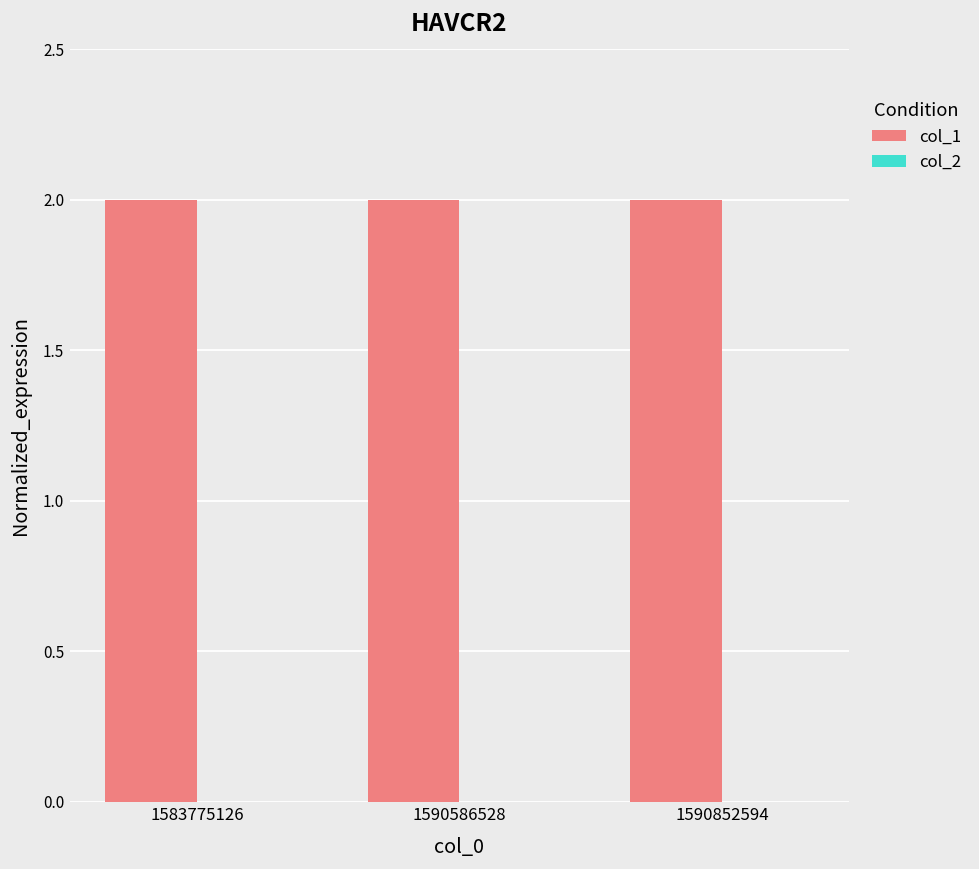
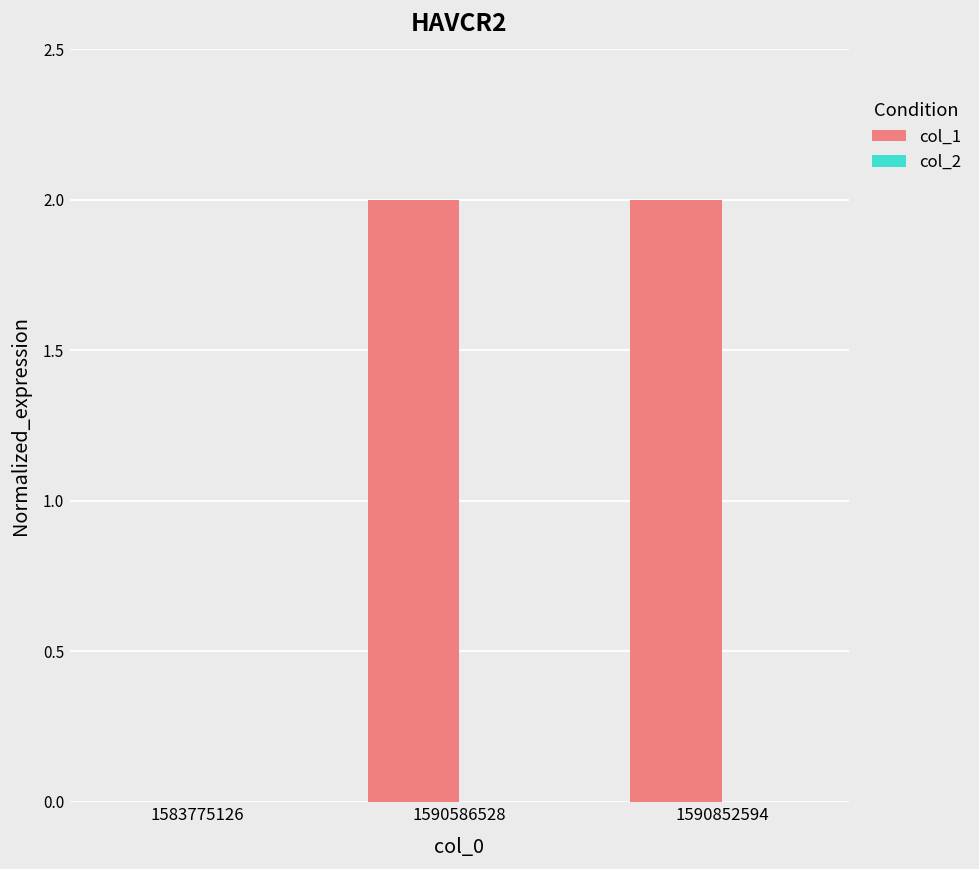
col_1, 1583775126: 2 -> 0
